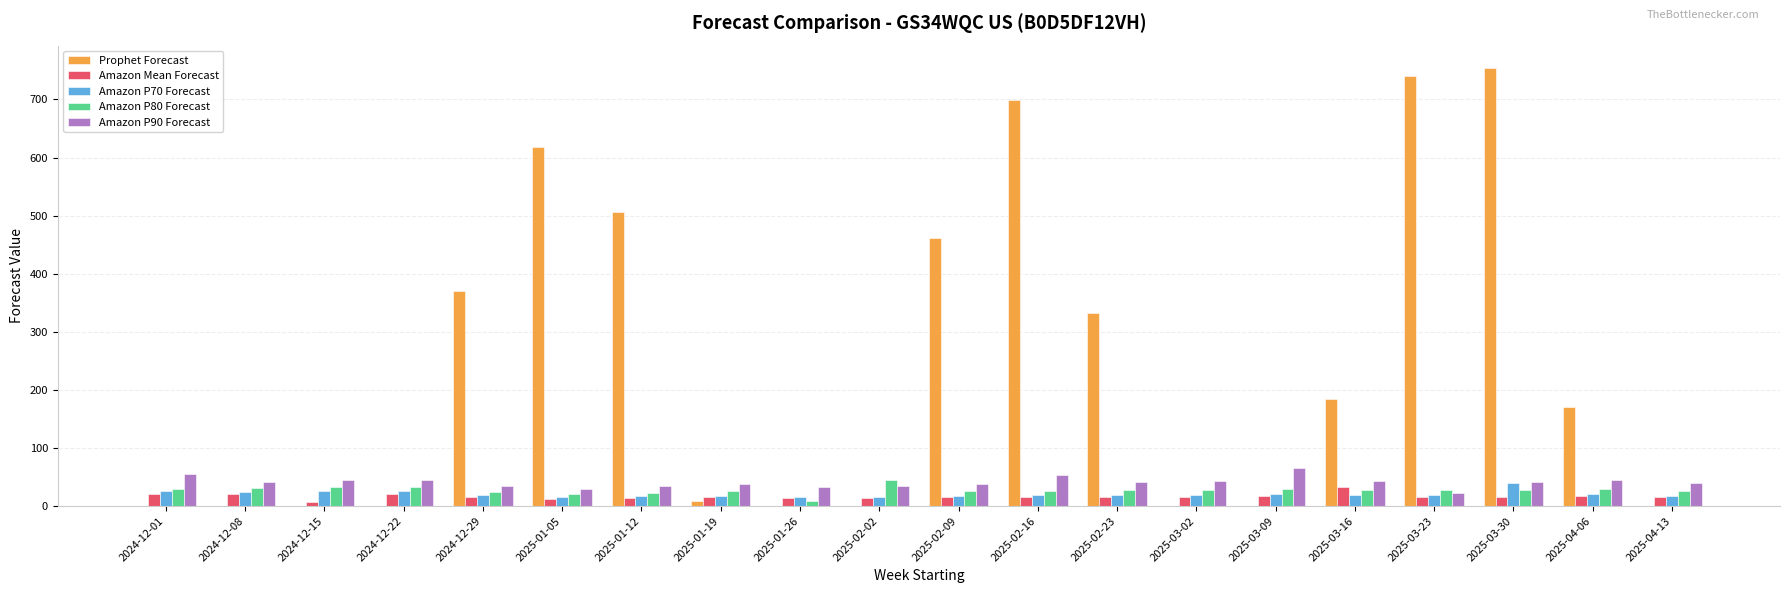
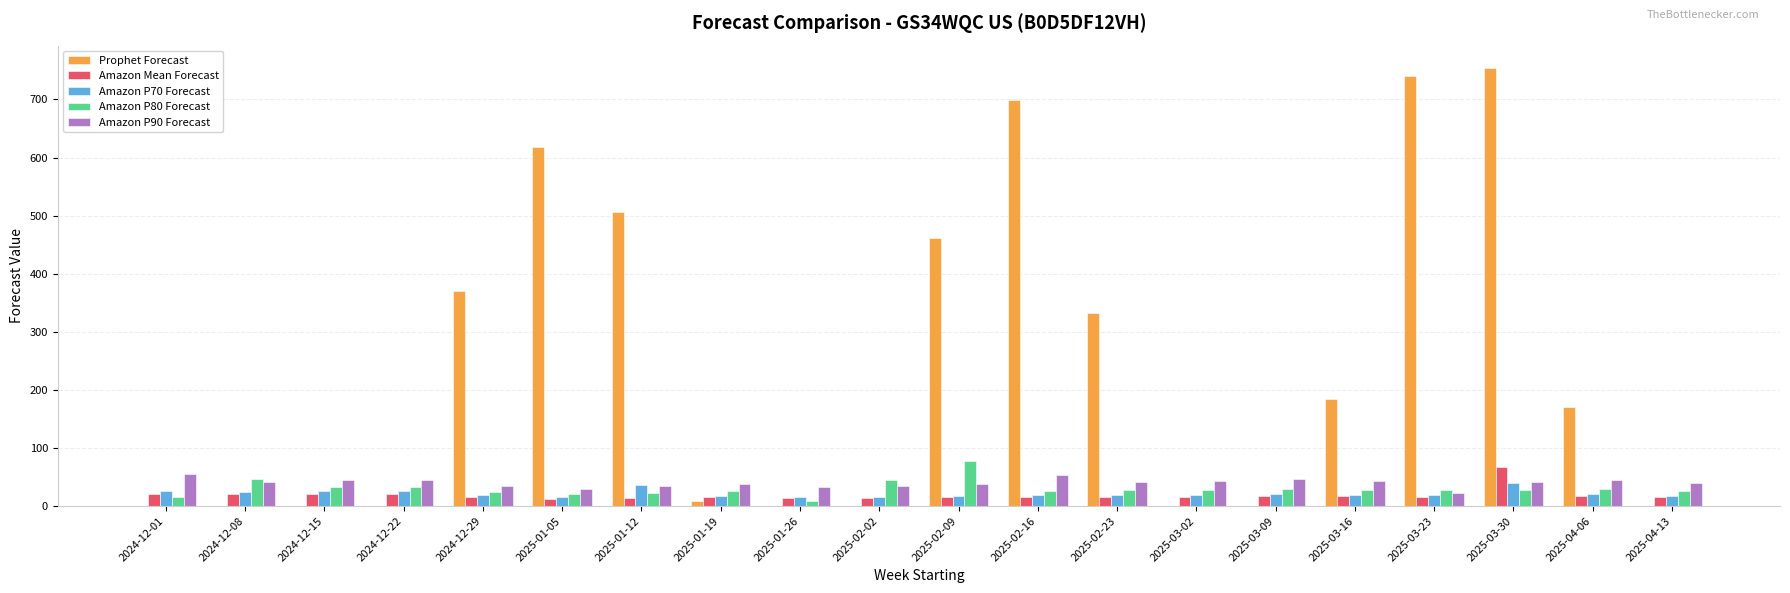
Amazon P80 Forecast, 2024-12-01: 30 -> 20
Amazon P80 Forecast, 2024-12-08: 30 -> 50
Amazon Mean Forecast, 2024-12-15: 10 -> 20
Amazon P70 Forecast, 2025-01-12: 20 -> 40
Amazon P80 Forecast, 2025-02-09: 30 -> 80
Amazon P90 Forecast, 2025-03-09: 70 -> 50
Amazon Mean Forecast, 2025-03-16: 30 -> 20
Amazon Mean Forecast, 2025-03-30: 20 -> 70
